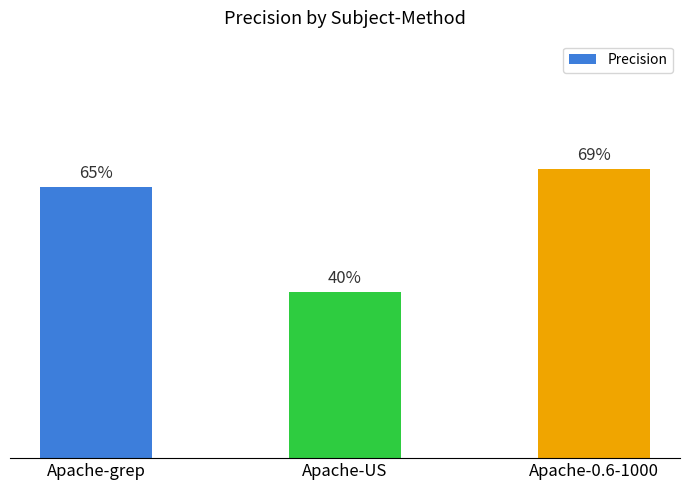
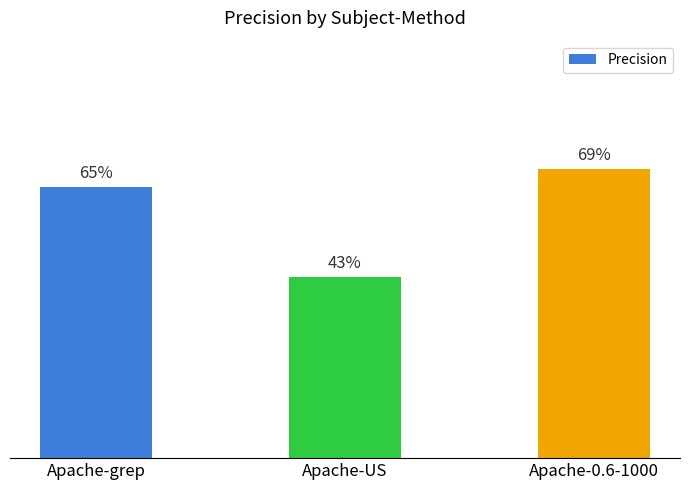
Apache-US: 40% -> 43%
